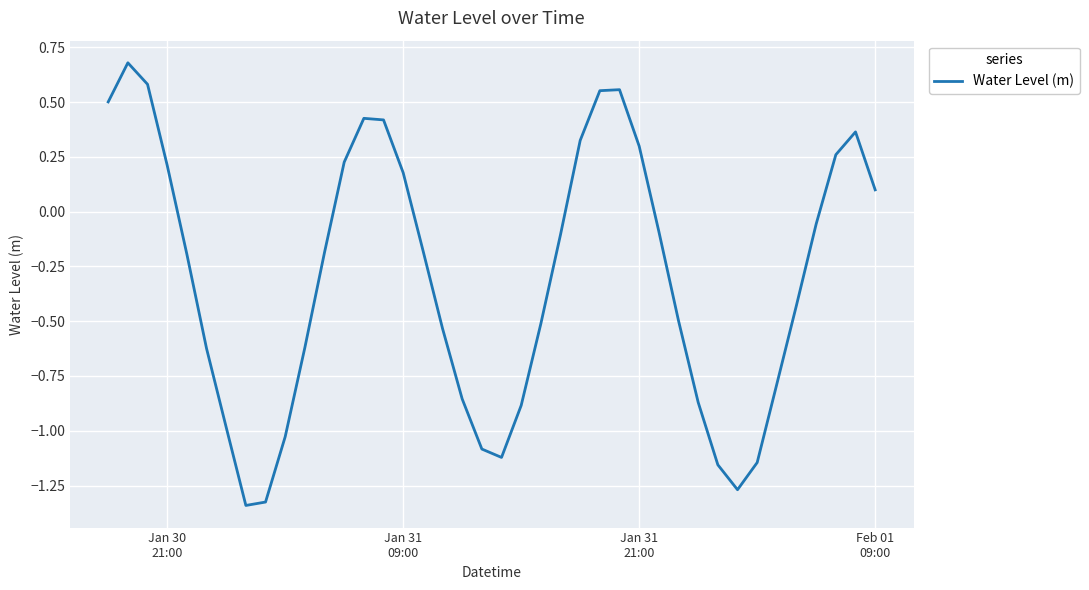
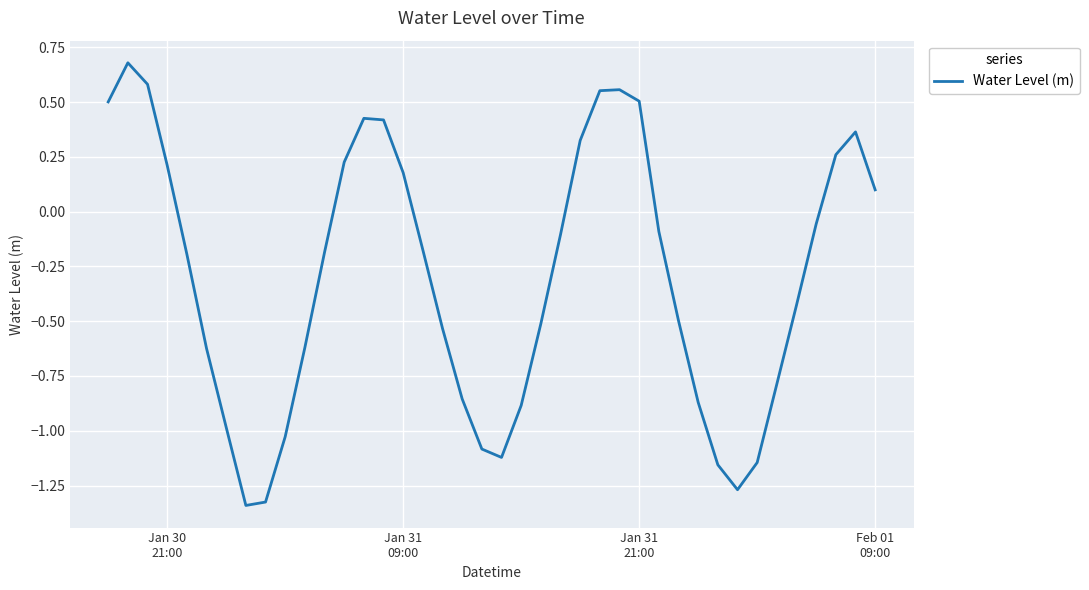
Jan 31 21:00: 0.30 -> 0.50
